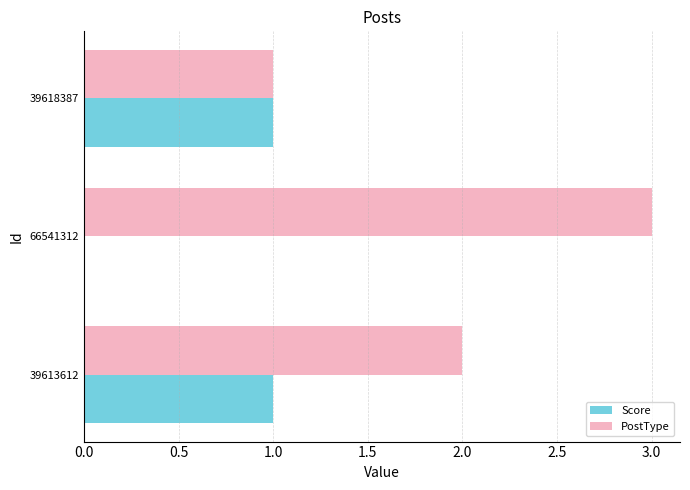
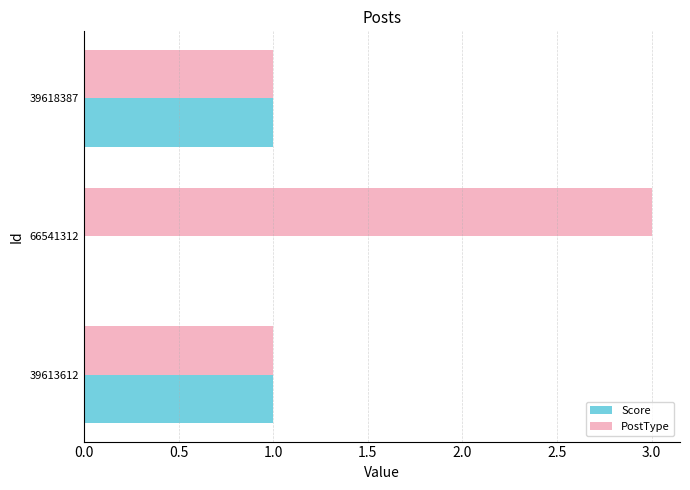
PostType, 39613612: 2 -> 1
